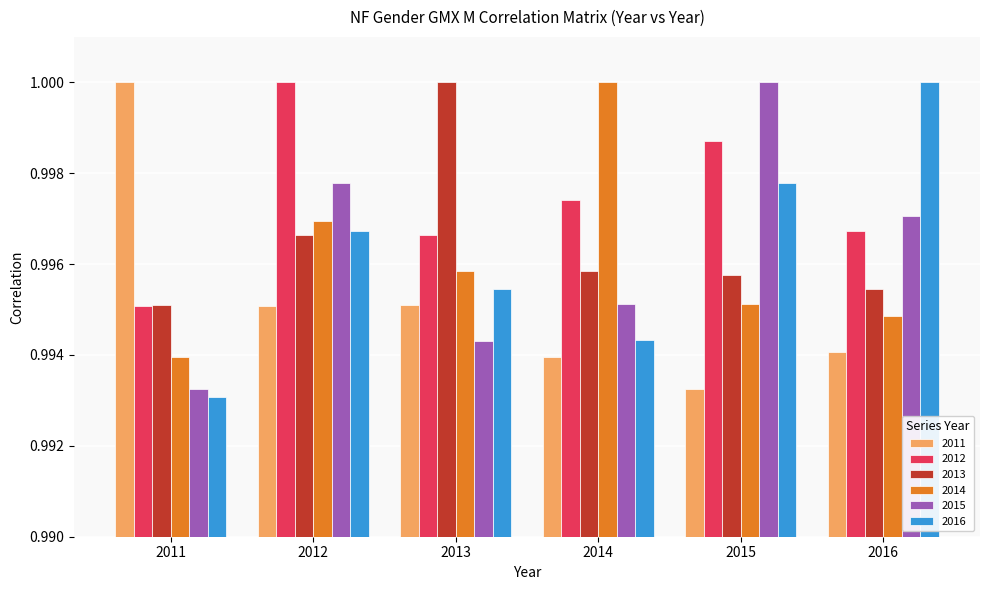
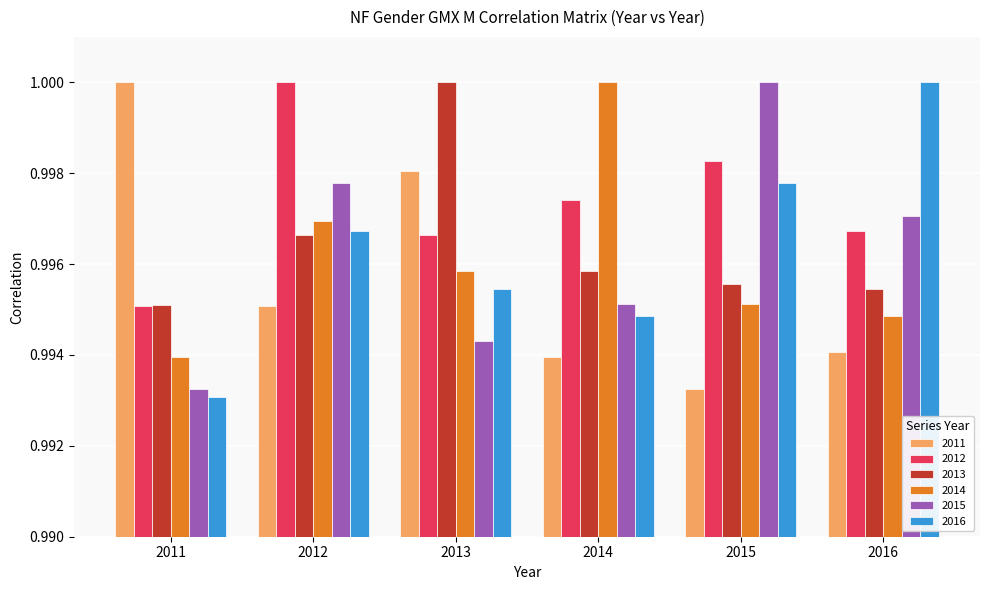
2011, 2013: 0.9951 -> 0.9980
2016, 2014: 0.9943 -> 0.9949
2012, 2015: 0.9987 -> 0.9983
2013, 2015: 0.9958 -> 0.9956
